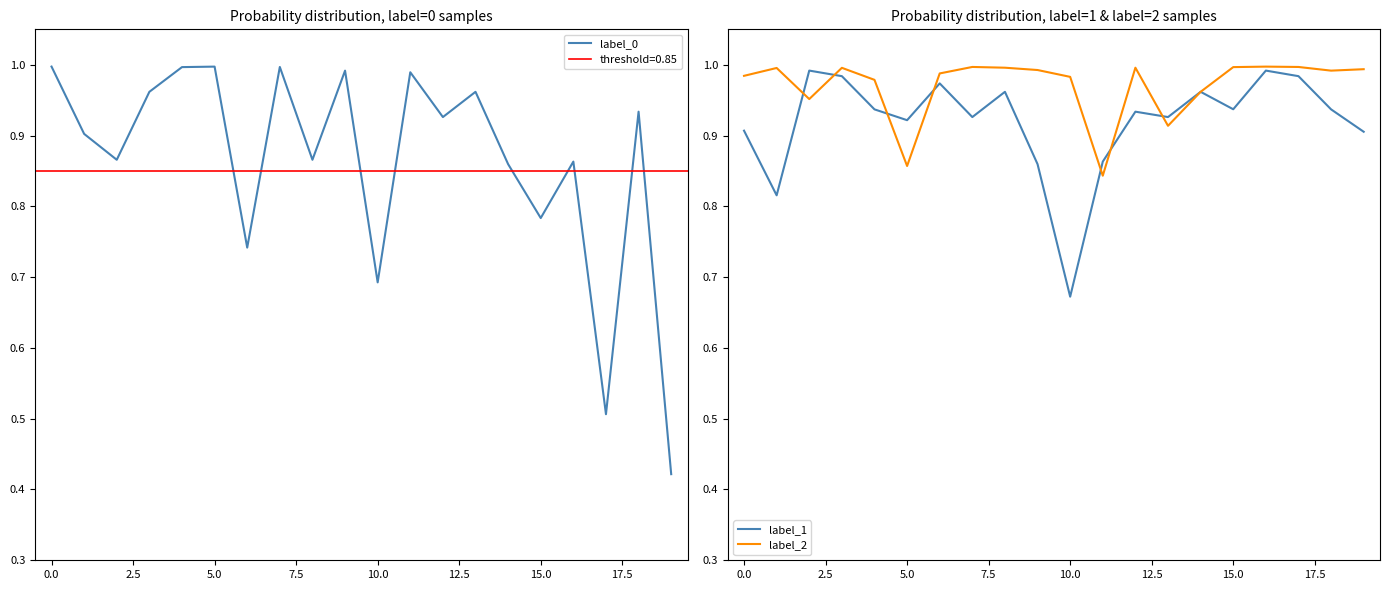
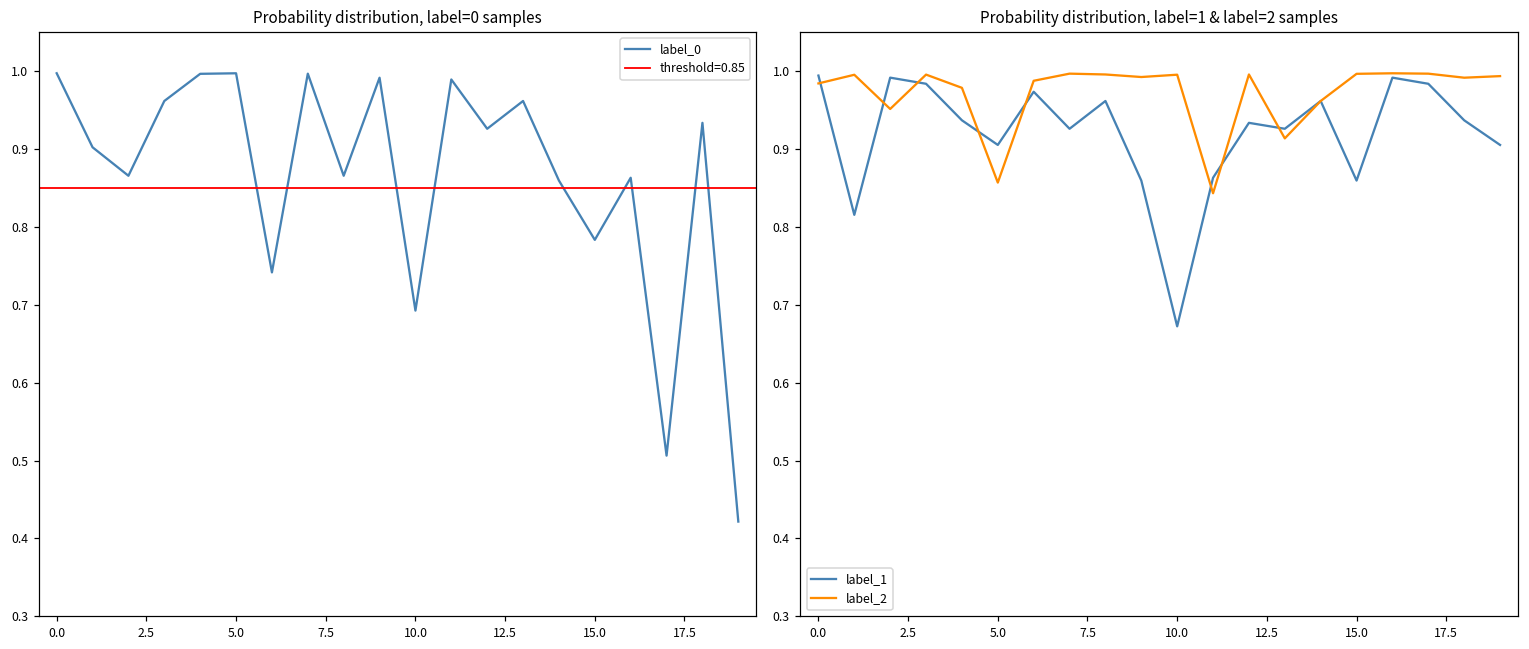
Probability distribution, label=1 & label=2 samples, label_1, 0.0: 0.91 -> 0.99
Probability distribution, label=1 & label=2 samples, label_1, 5.0: 0.92 -> 0.91
Probability distribution, label=1 & label=2 samples, label_2, 10.0: 0.98 -> 1.00
Probability distribution, label=1 & label=2 samples, label_1, 15.0: 0.94 -> 0.86
